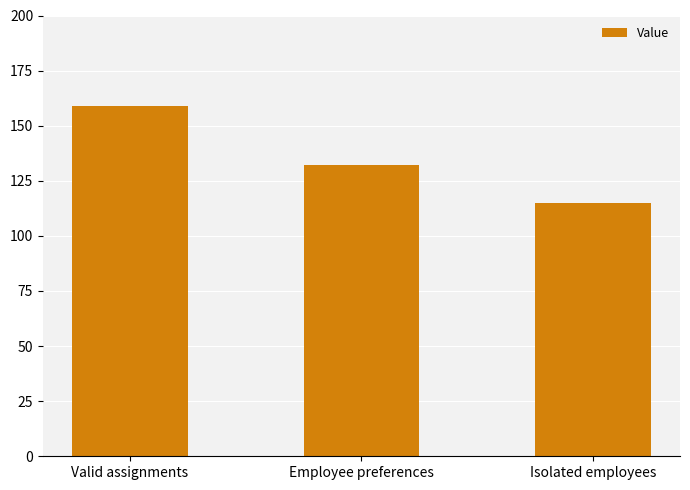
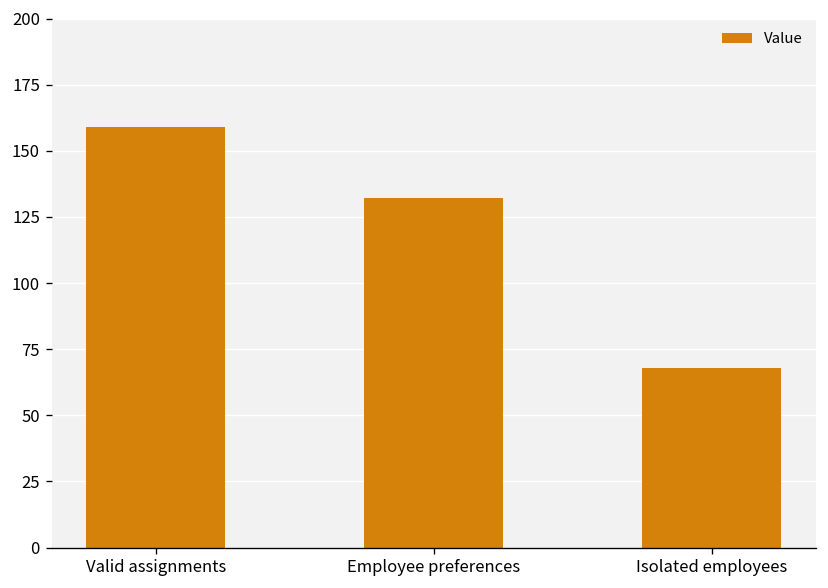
Isolated employees: 115 -> 68
